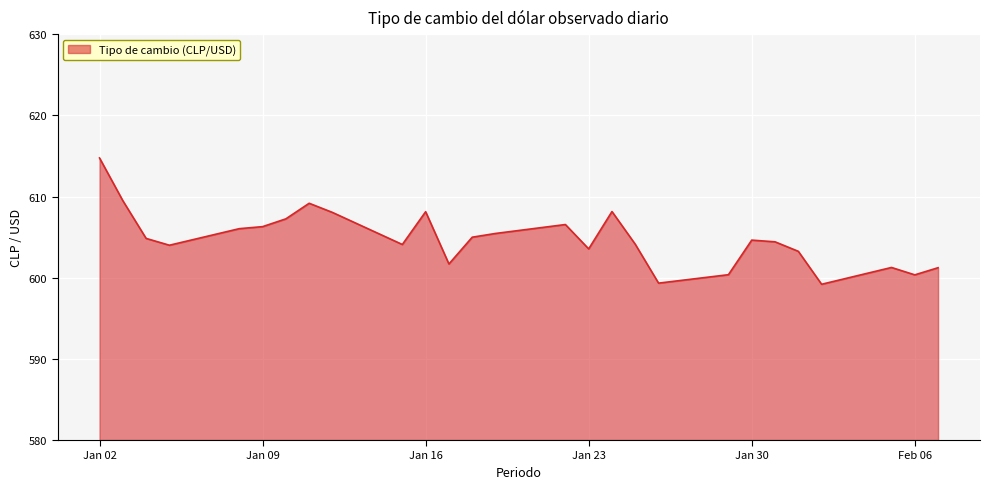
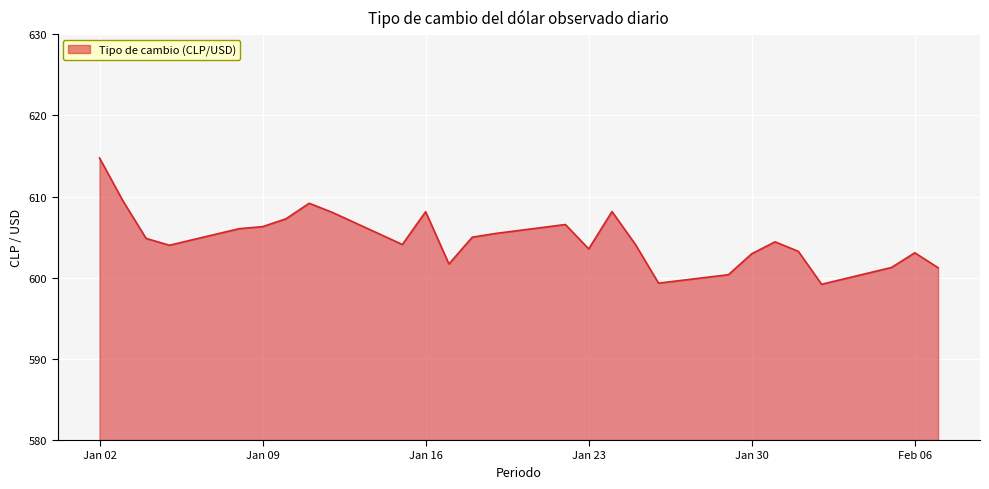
Jan 30: 605 -> 603
Feb 06: 600 -> 603
